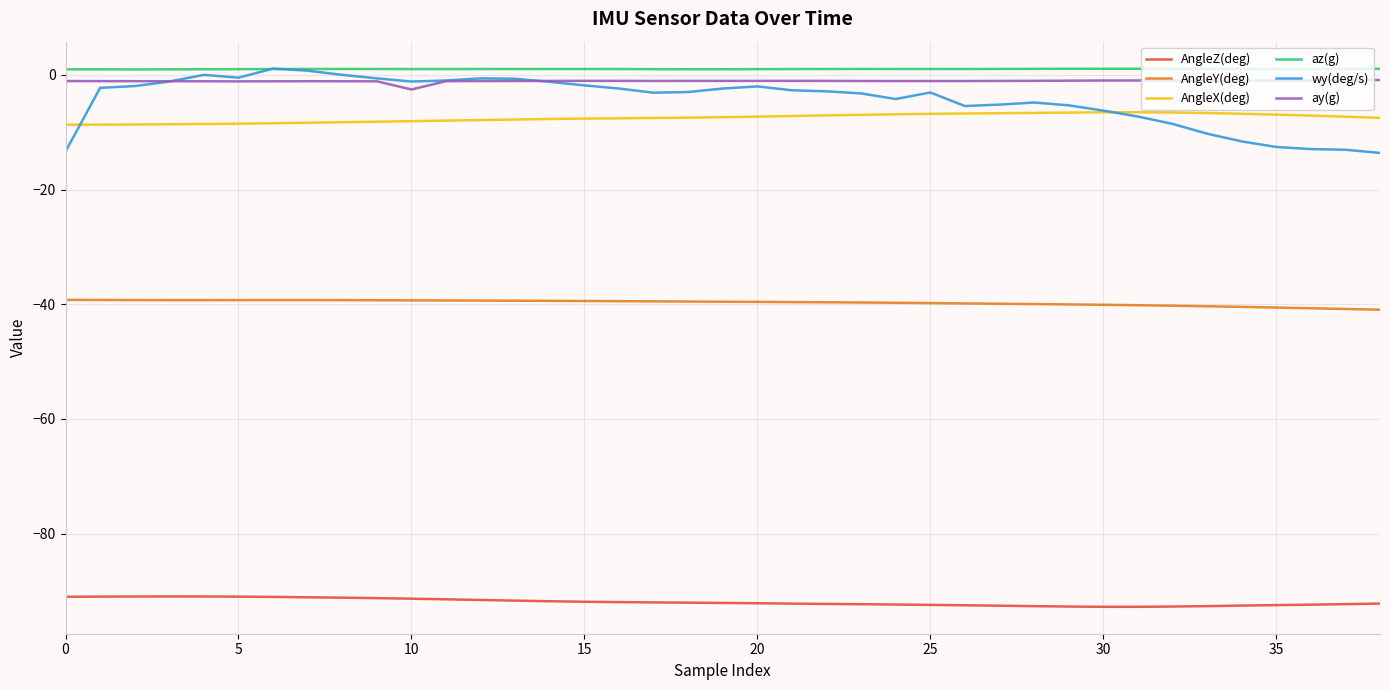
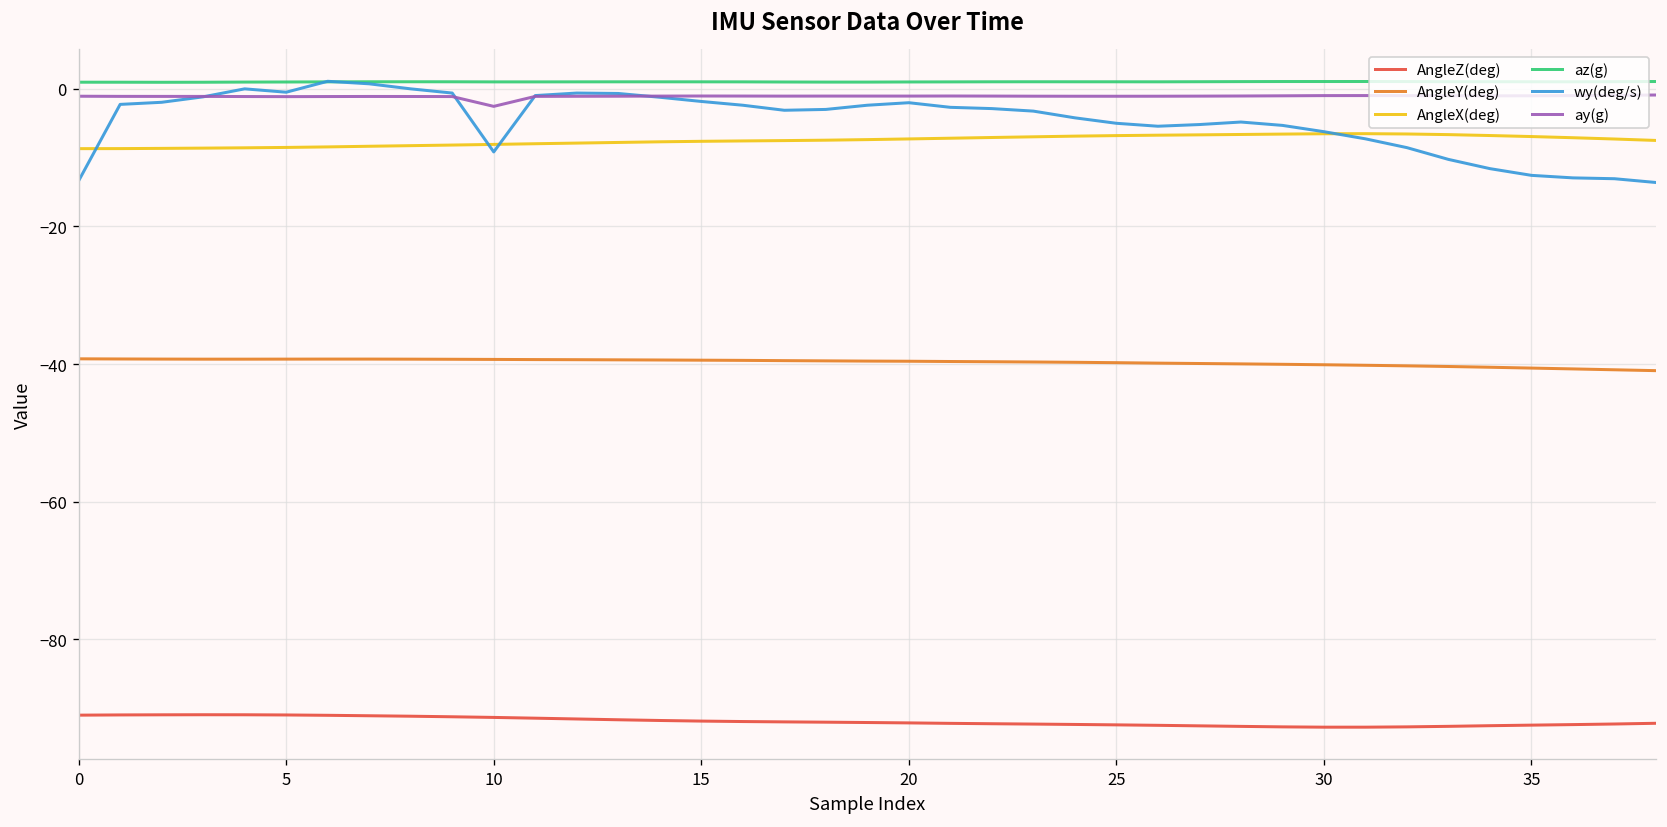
wy(deg/s), 10: -1 -> -9
wy(deg/s), 25: -3 -> -5
